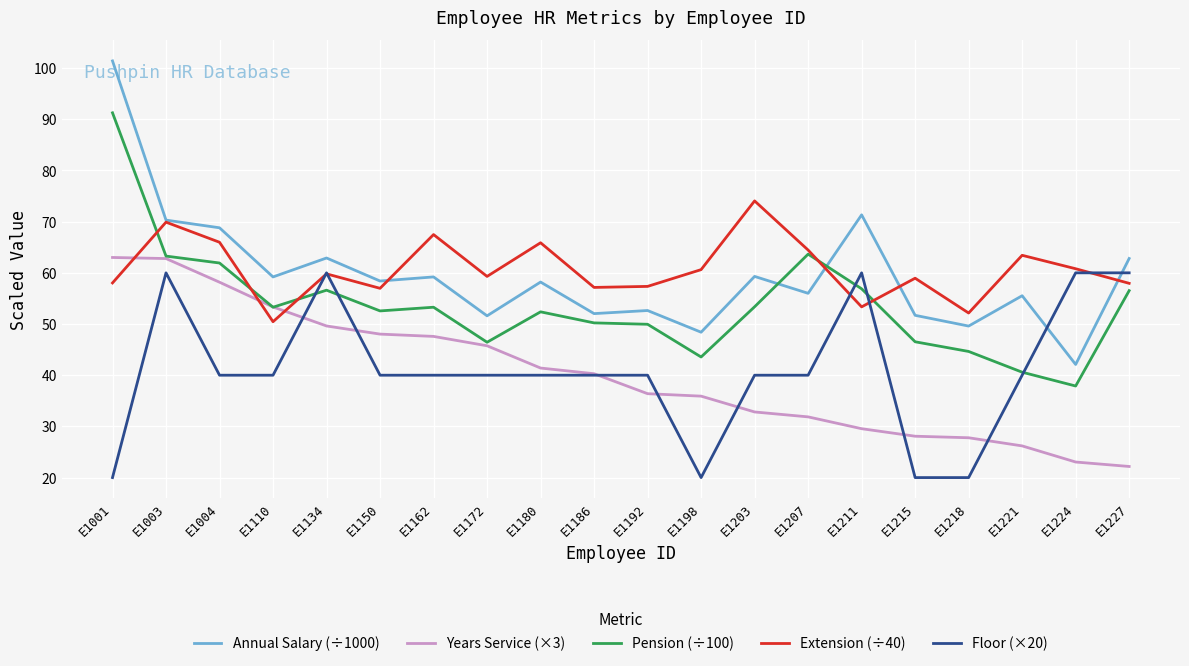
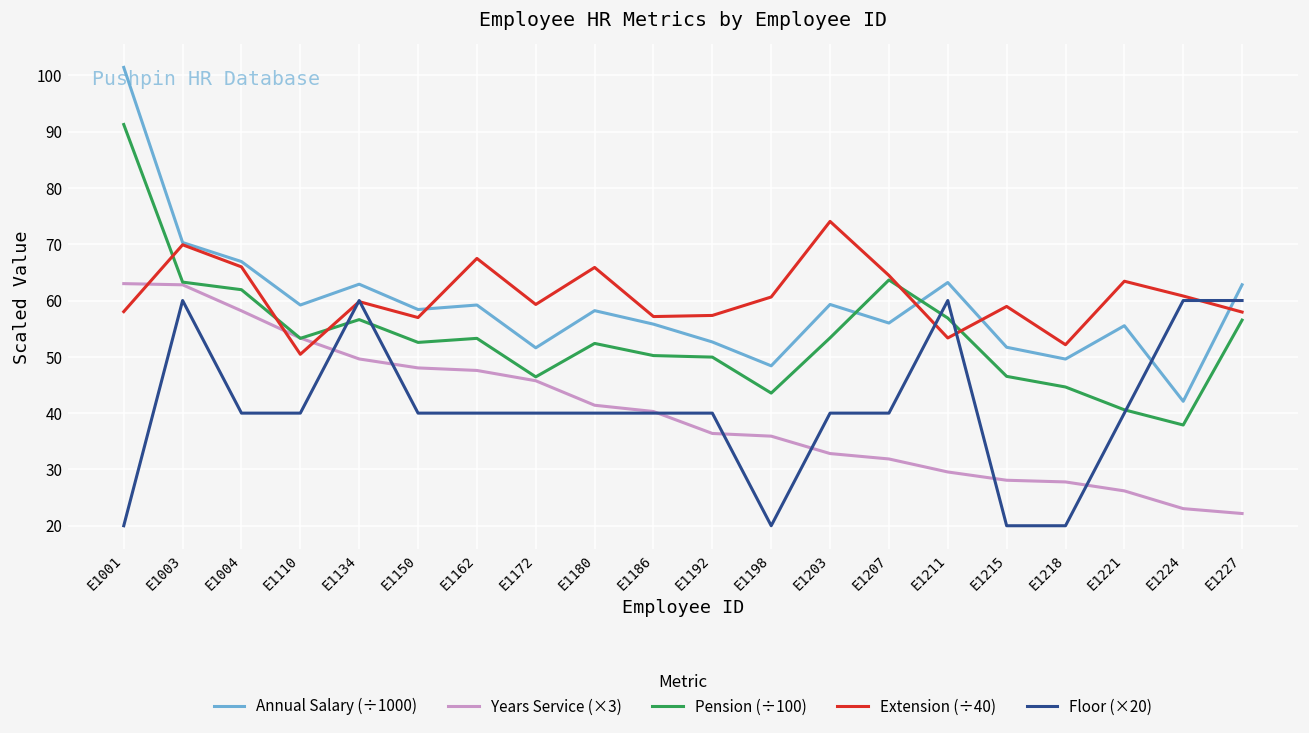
Annual Salary (÷1000), E1004: 69 -> 67
Annual Salary (÷1000), E1186: 52 -> 56
Annual Salary (÷1000), E1211: 71 -> 63
